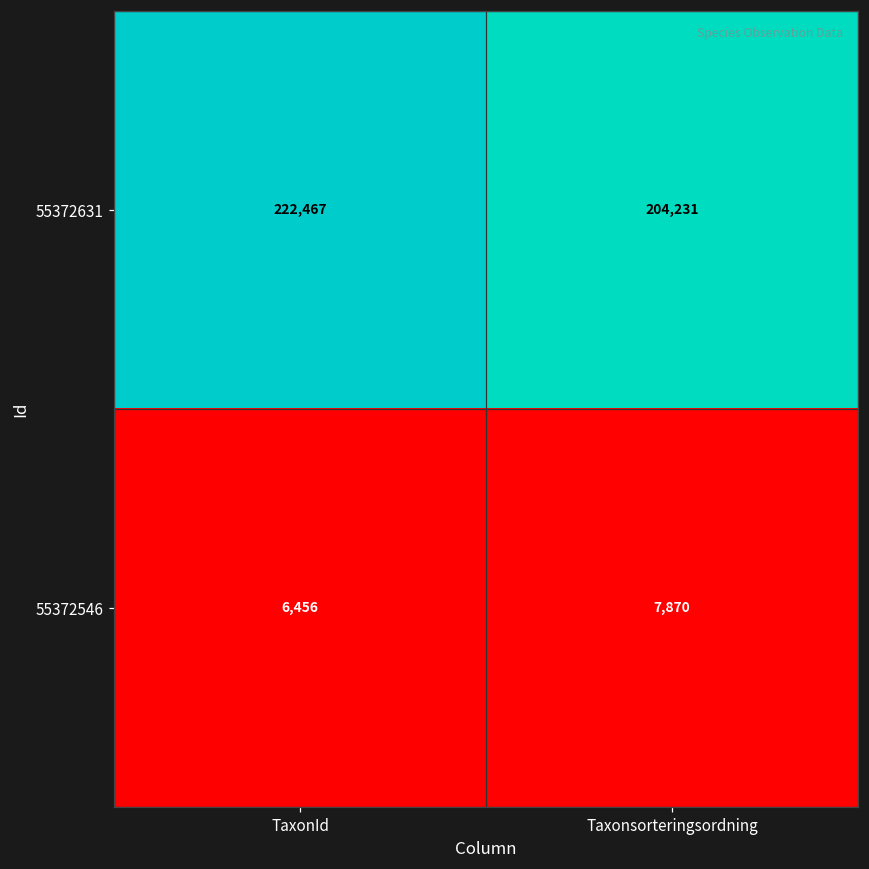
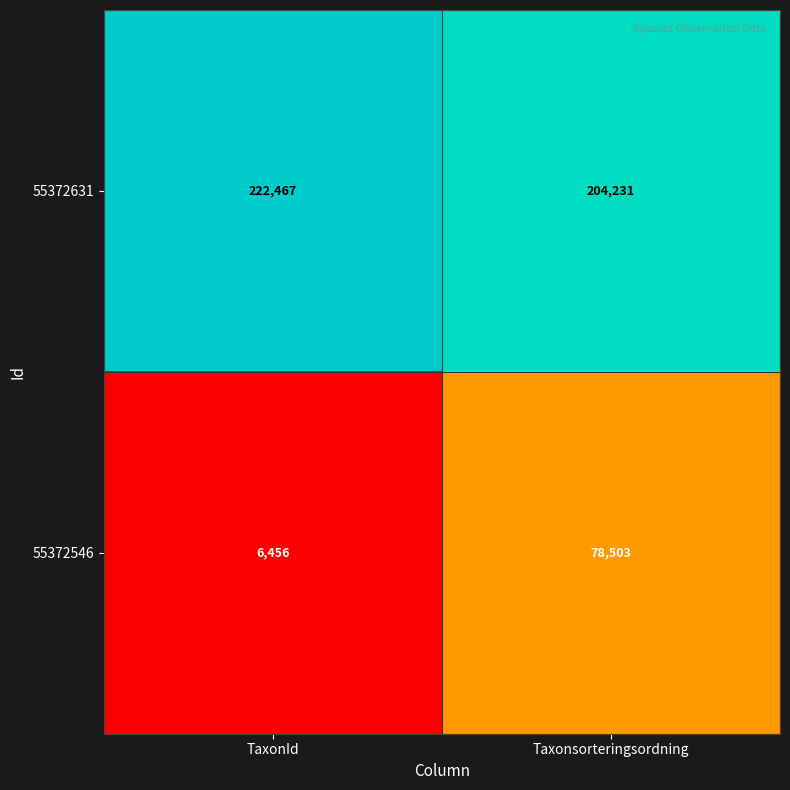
55372546, Taxonsorteringsordning: 7,870 -> 78,503
